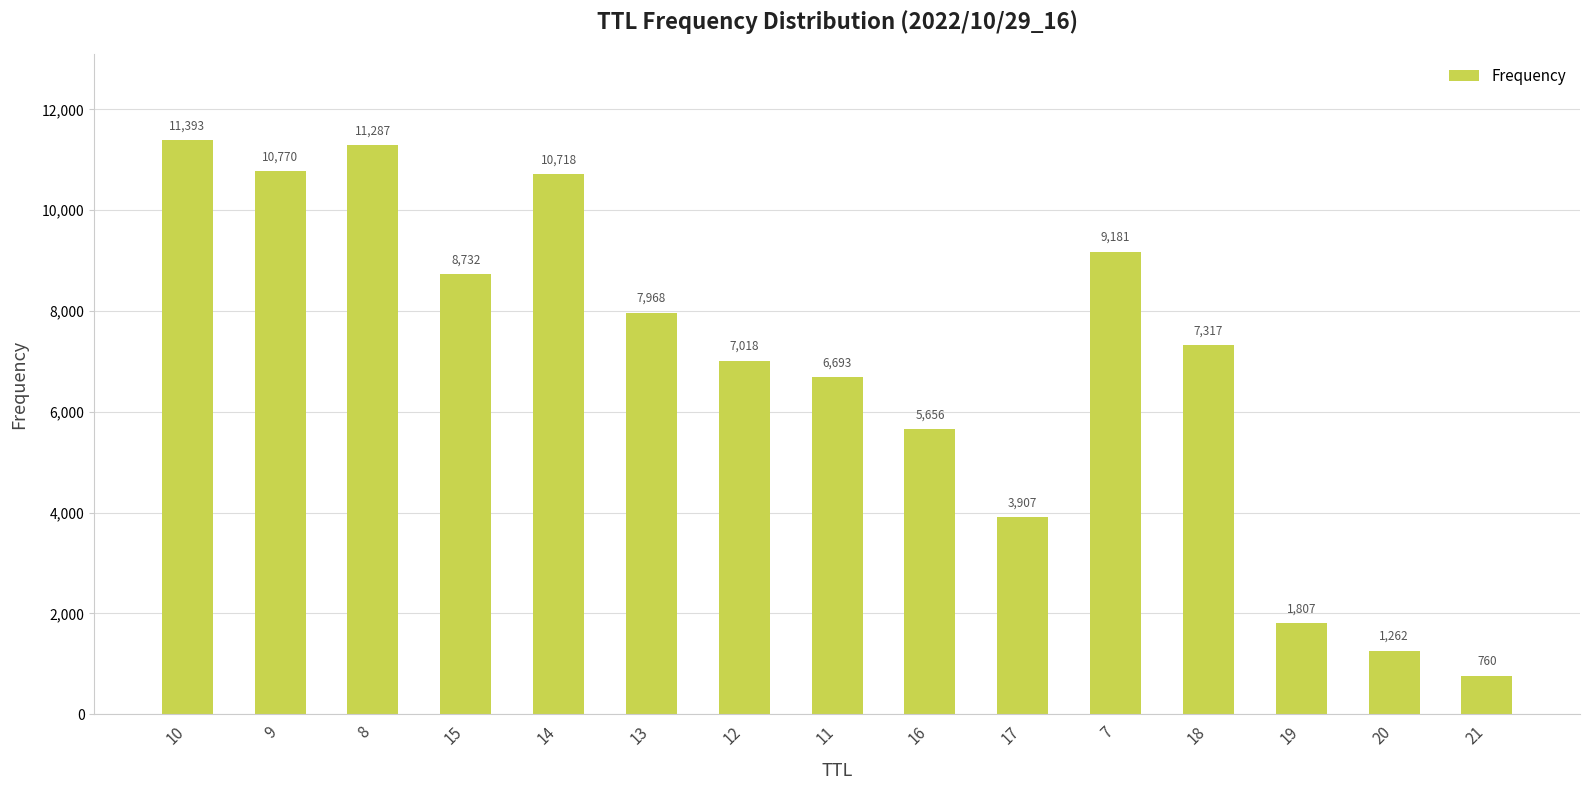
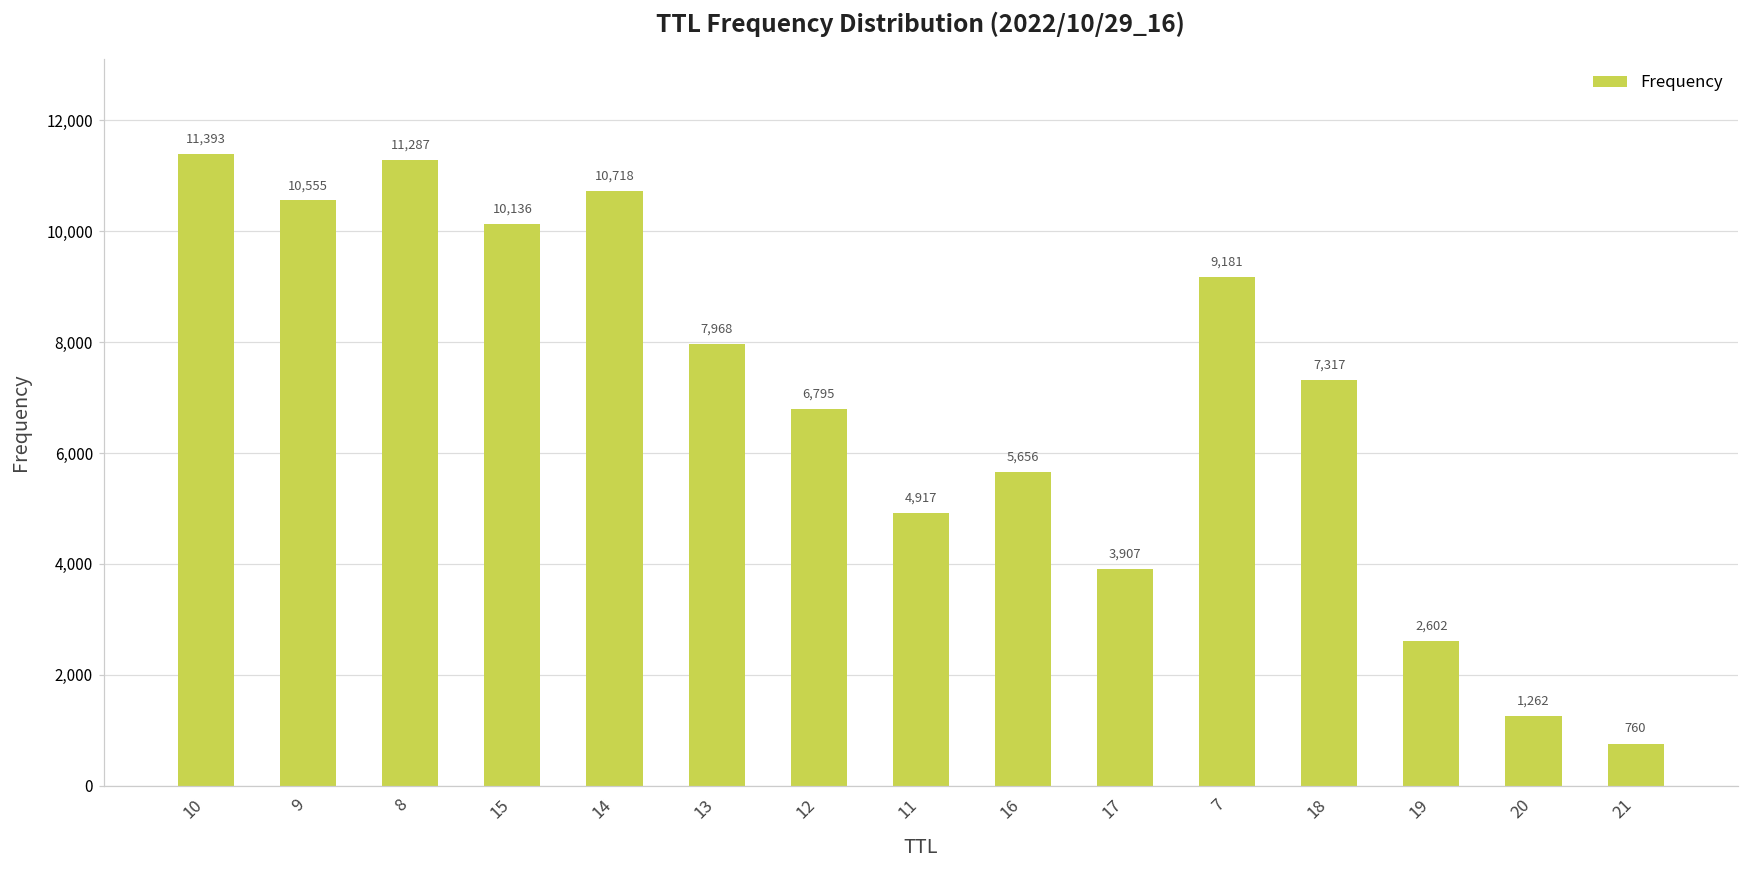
9: 10,770 -> 10,555
15: 8,732 -> 10,136
12: 7,018 -> 6,795
11: 6,693 -> 4,917
19: 1,807 -> 2,602
